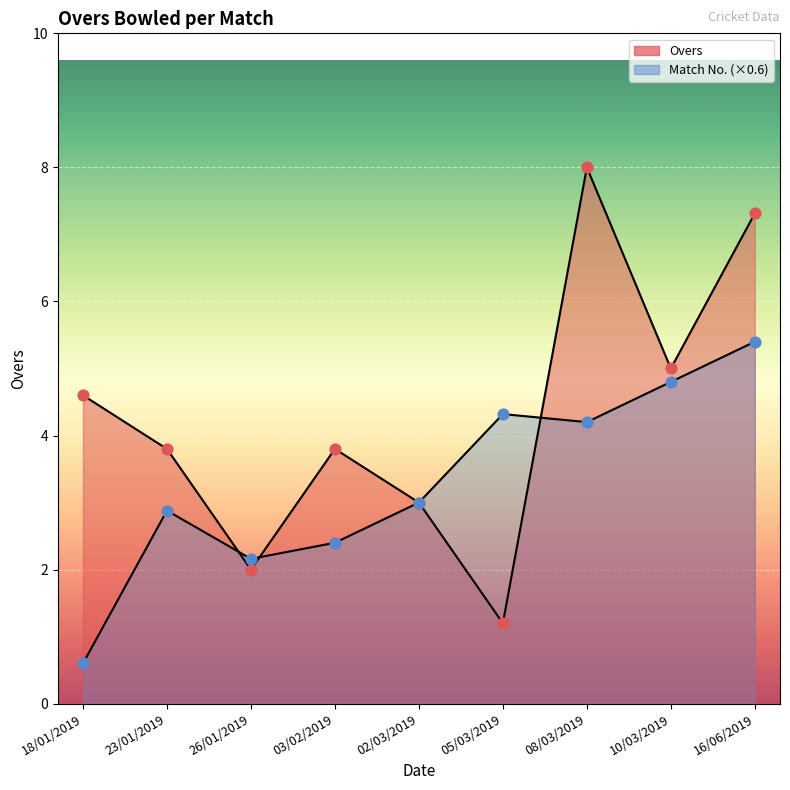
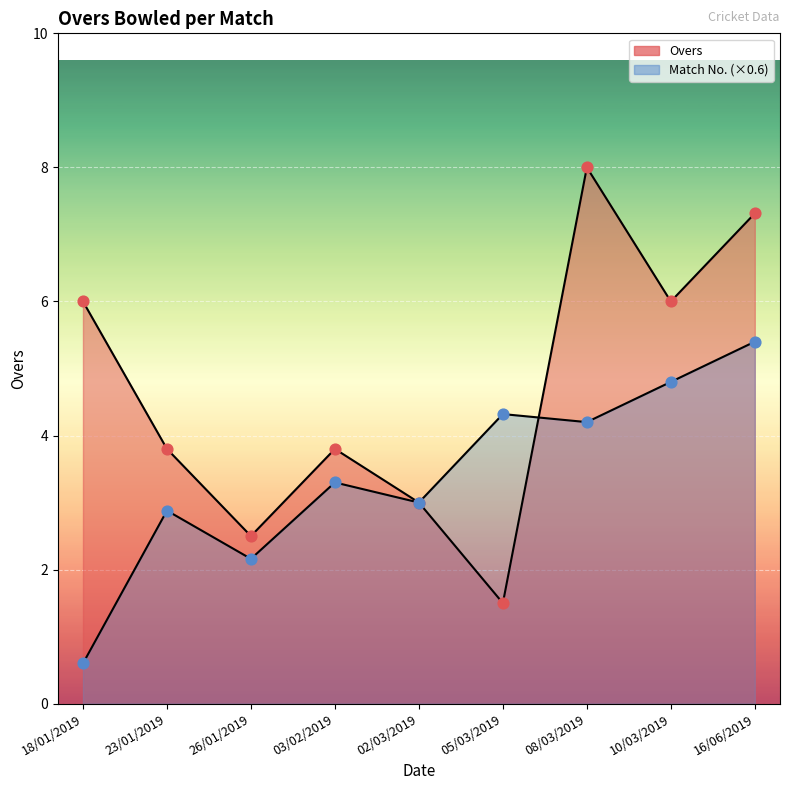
Overs, 18/01/2019: 4.6 -> 6.0
Overs, 26/01/2019: 2.0 -> 2.5
Match No. (×0.6), 03/02/2019: 2.4 -> 3.3
Overs, 05/03/2019: 1.2 -> 1.5
Overs, 10/03/2019: 5 -> 6
